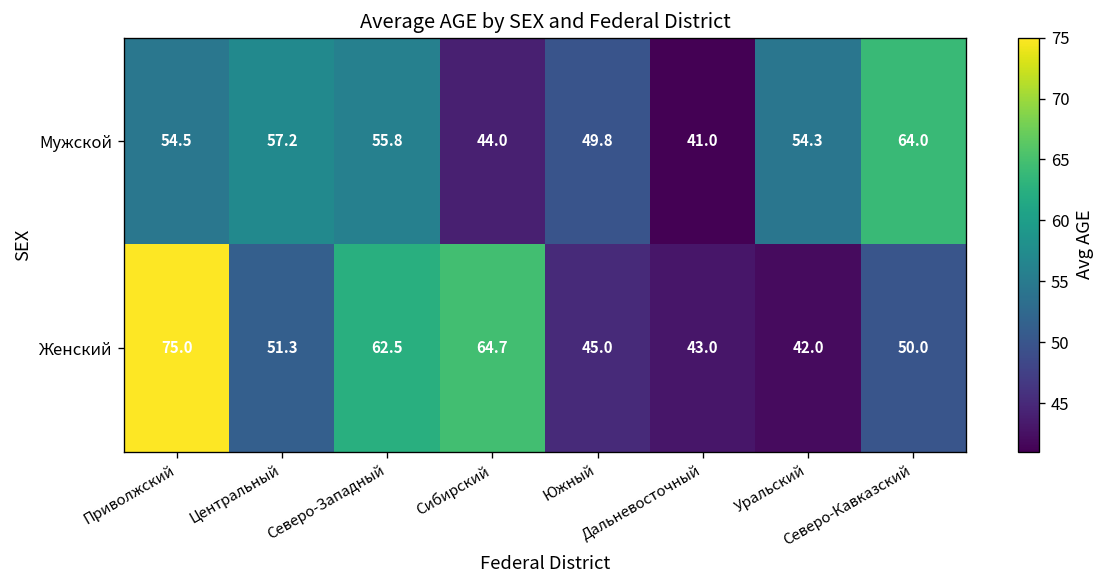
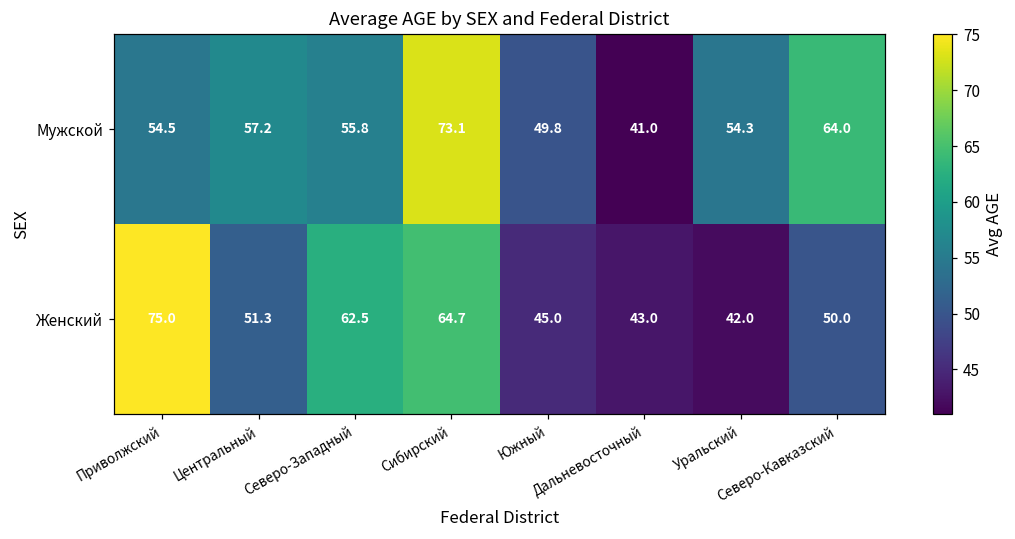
Мужской, Сибирский: 44.0 -> 73.1
